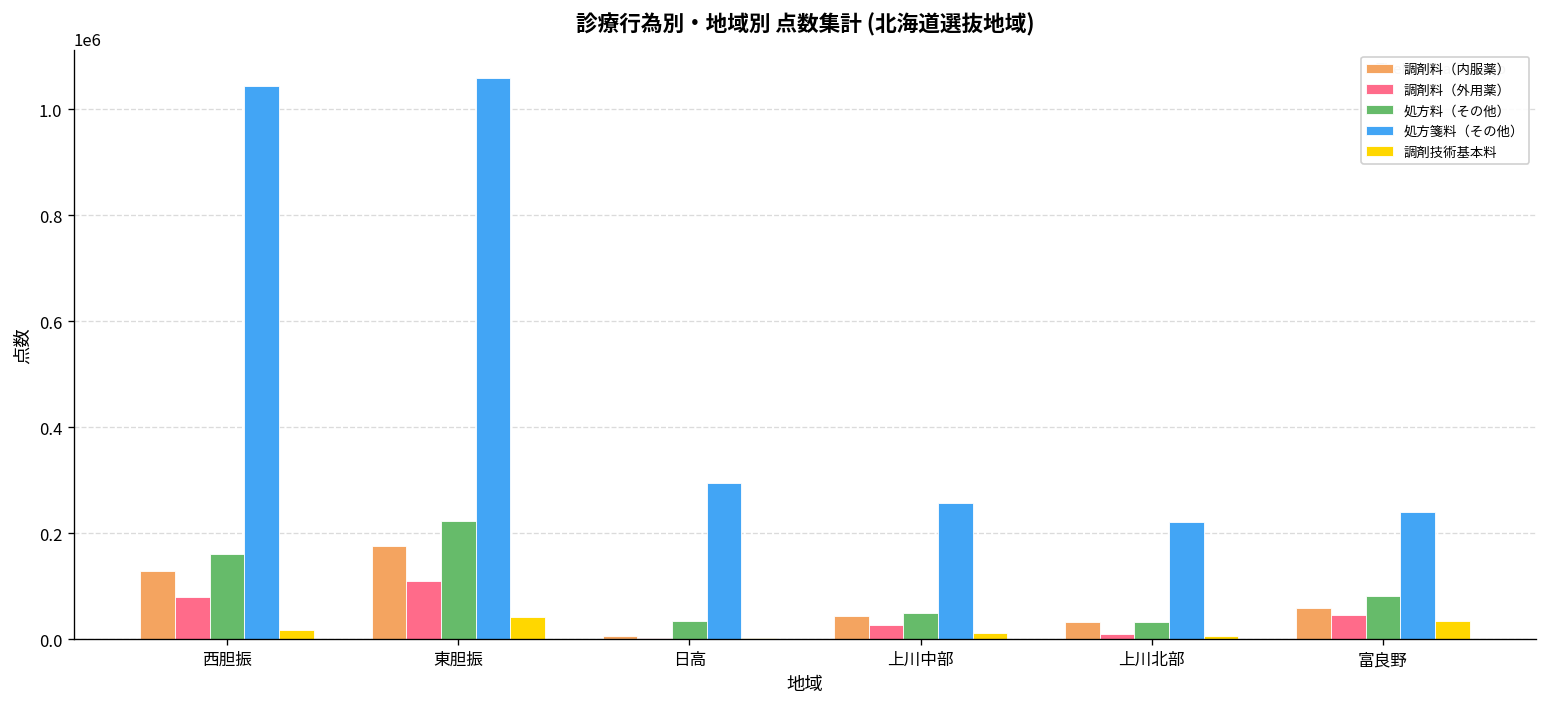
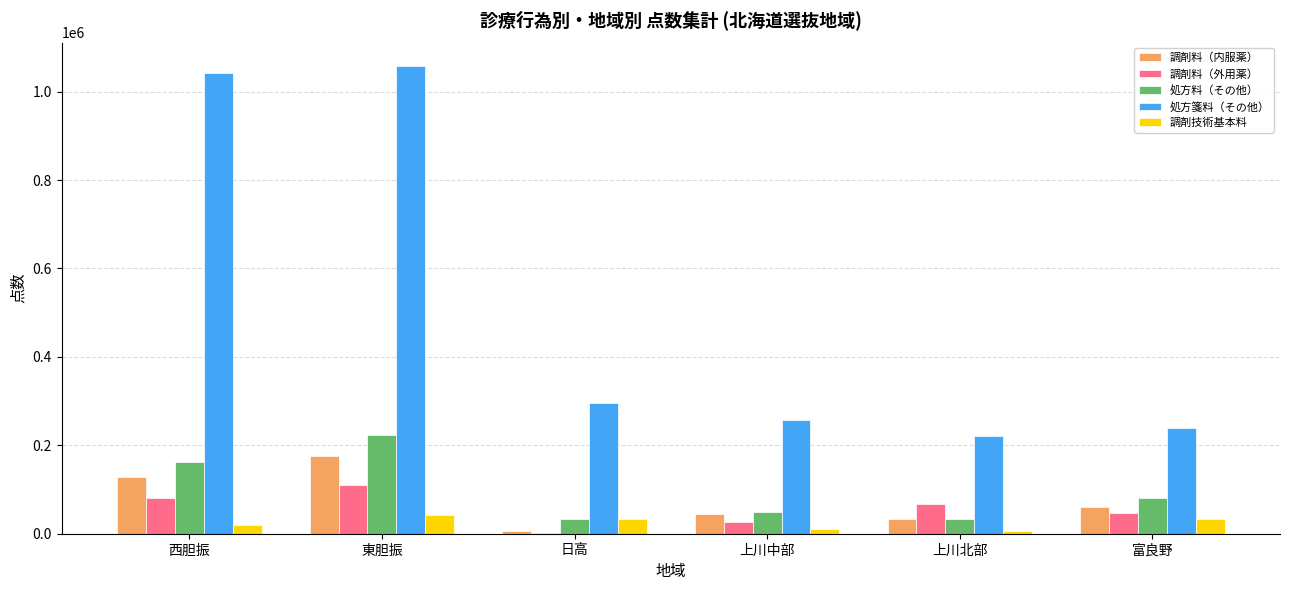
調剤技術基本料, 日高: 0 -> 30000
調剤料（外用薬）, 上川北部: 10000 -> 70000
